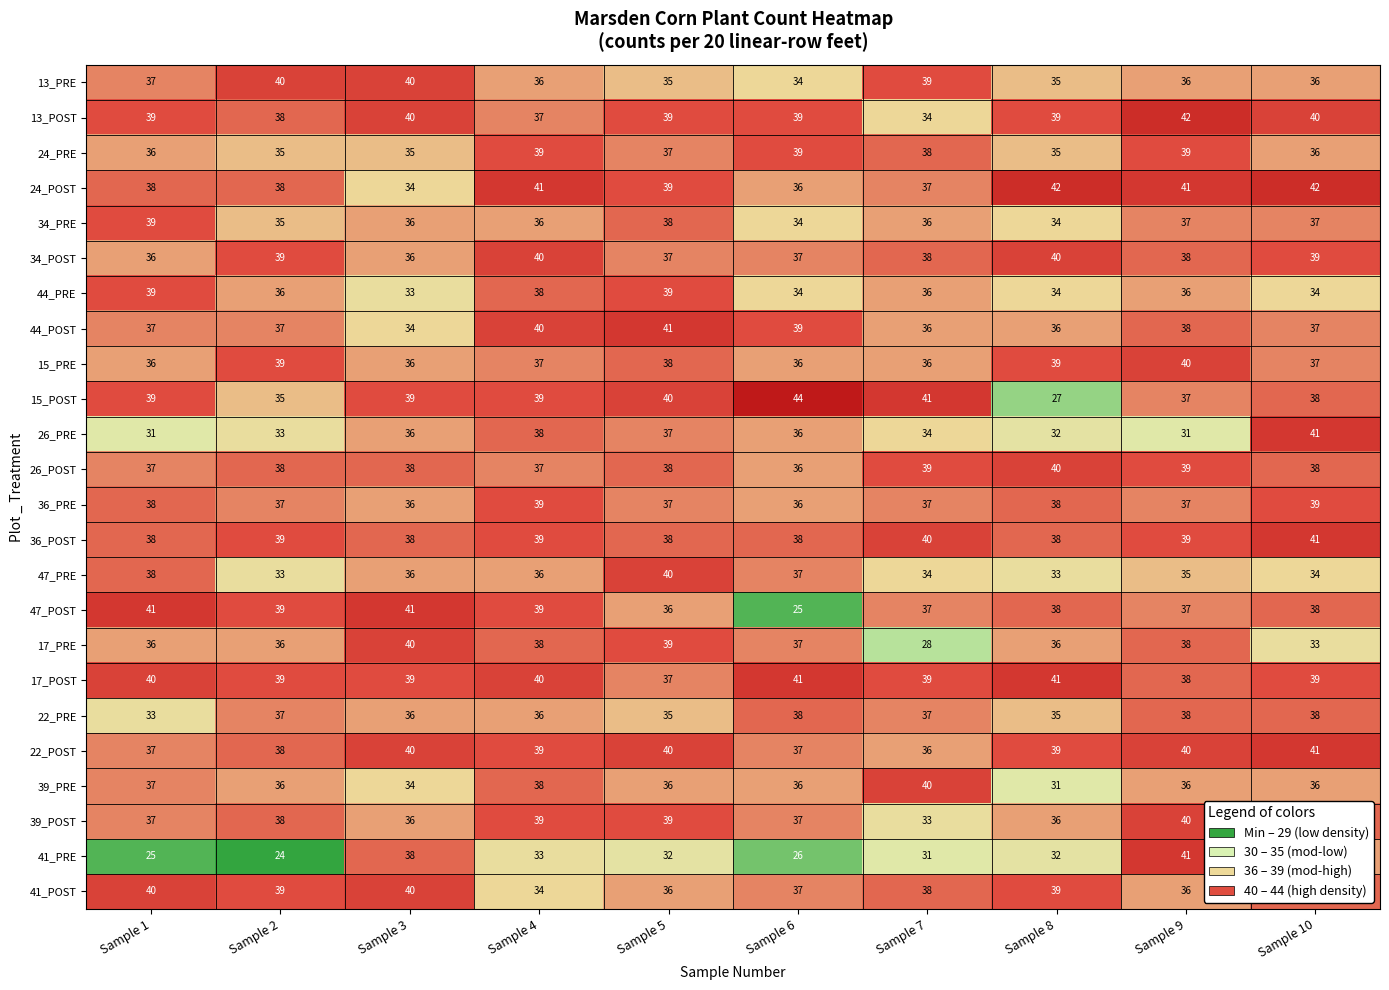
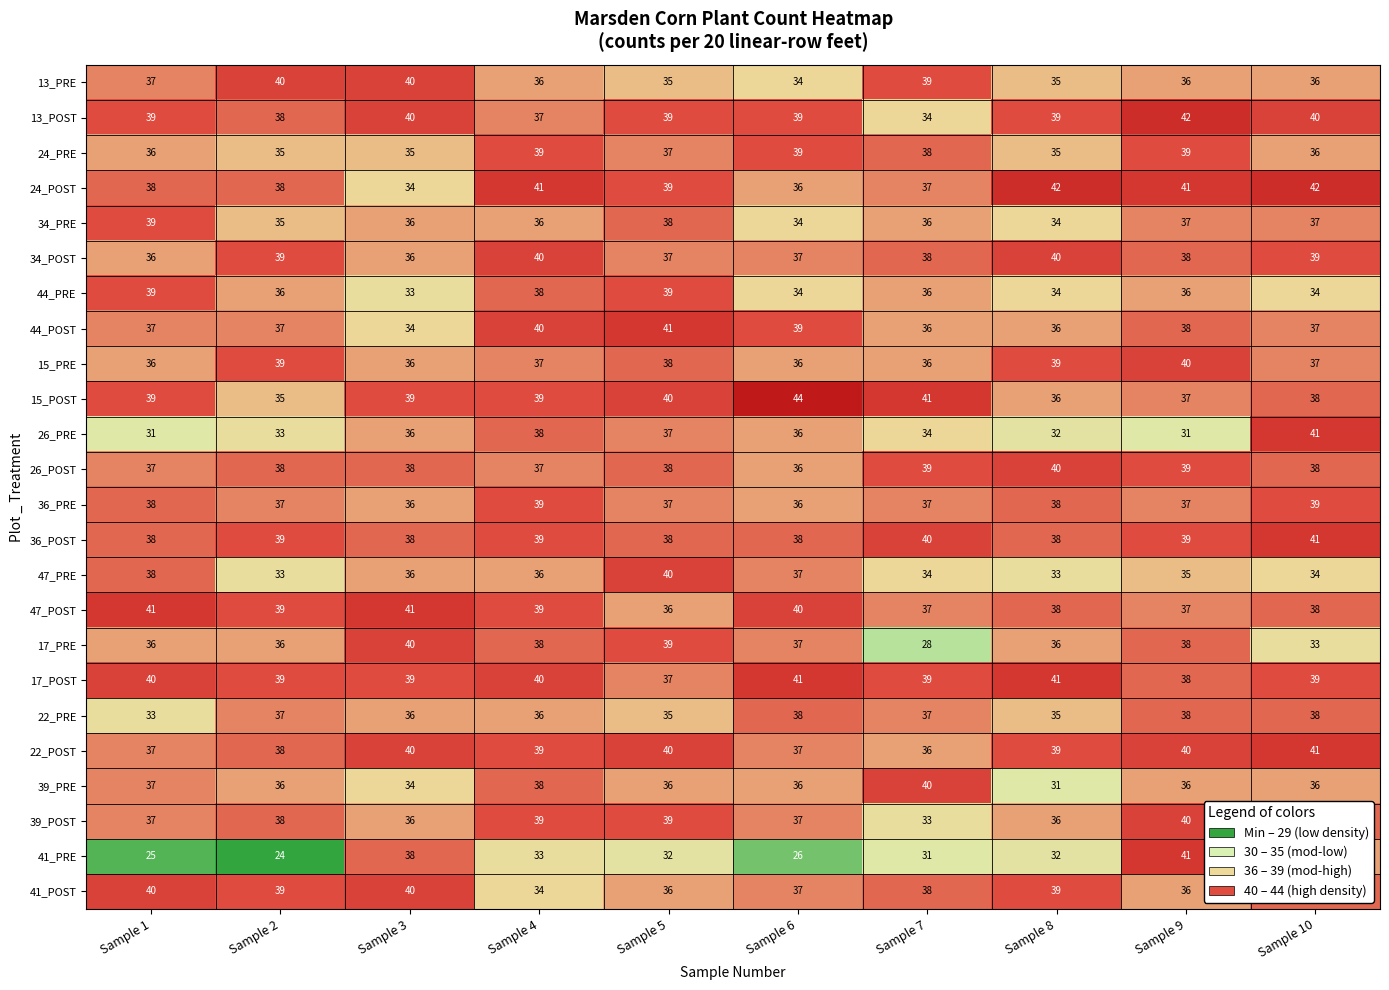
15_POST, Sample 8: 27 -> 36
47_POST, Sample 6: 25 -> 40
